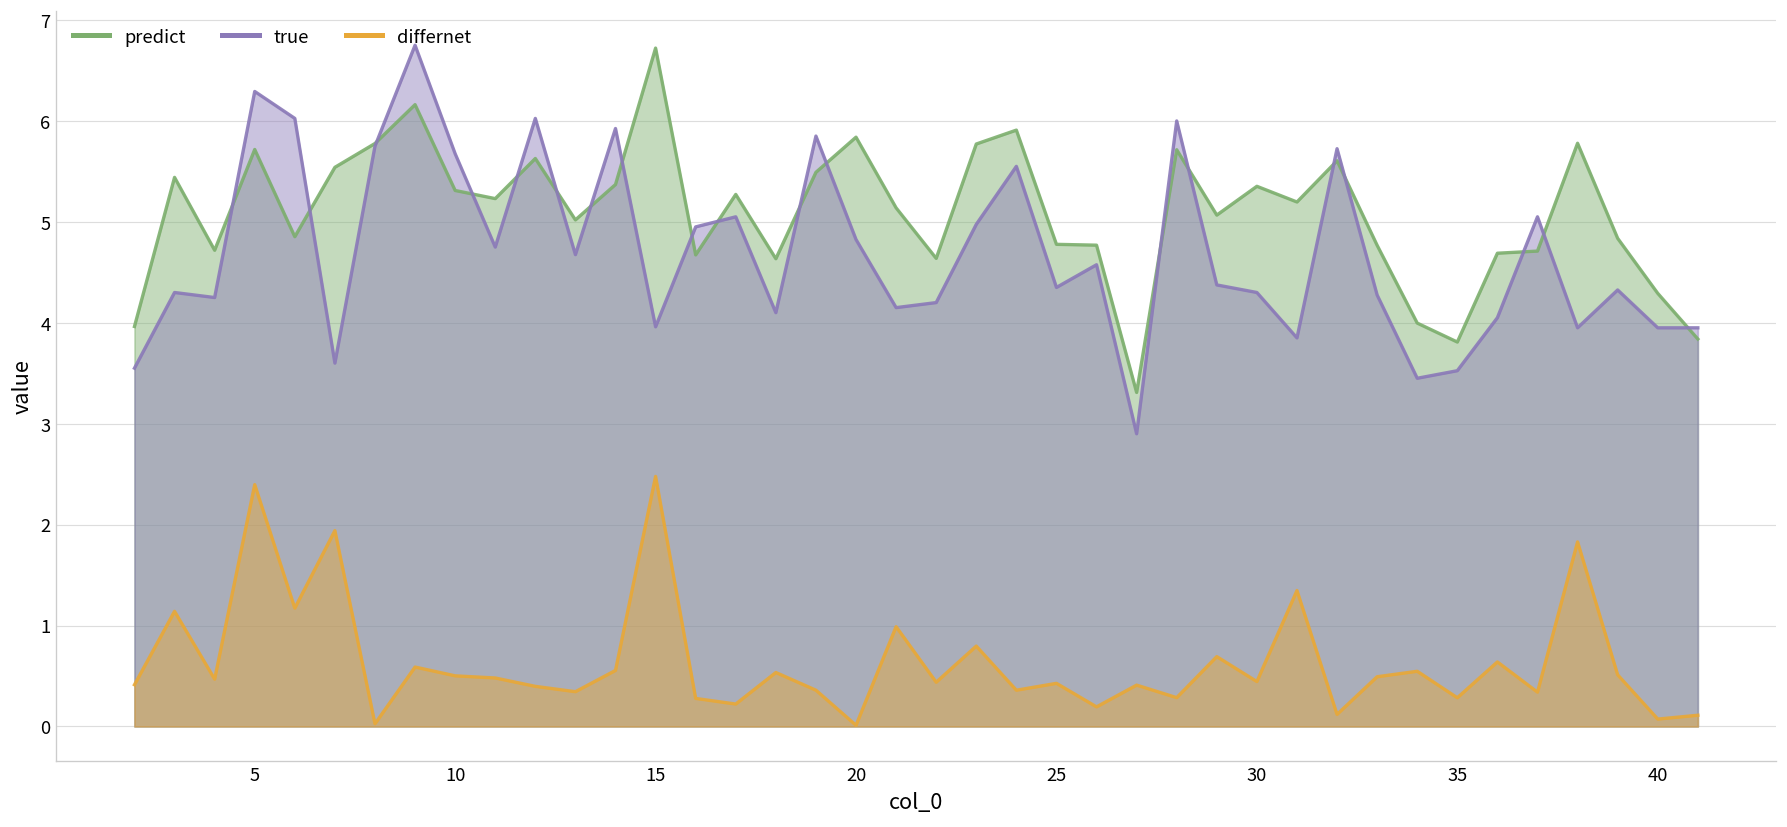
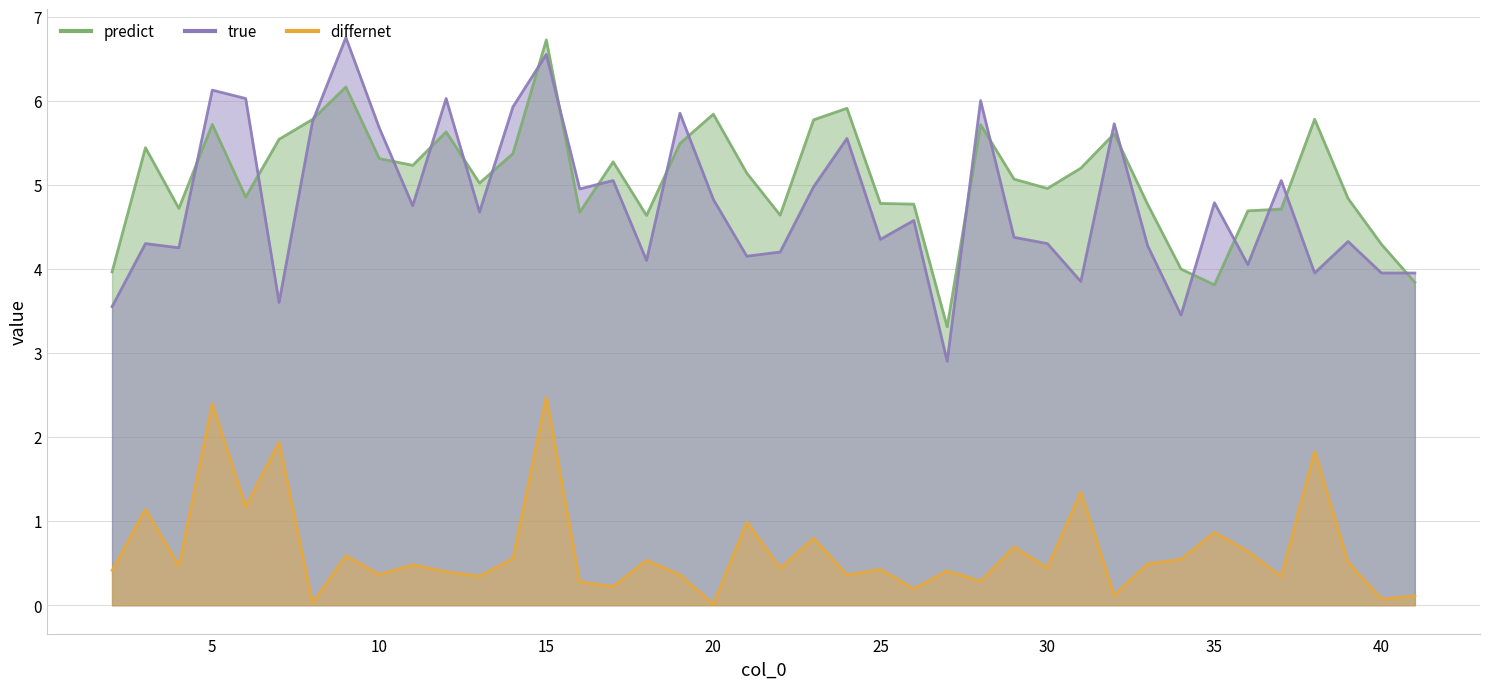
true, 5: 6.3 -> 6.1
differnet, 10: 0.5 -> 0.4
true, 15: 4.0 -> 6.6
predict, 30: 5.4 -> 5.0
true, 35: 3.5 -> 4.8
differnet, 35: 0.3 -> 0.9
